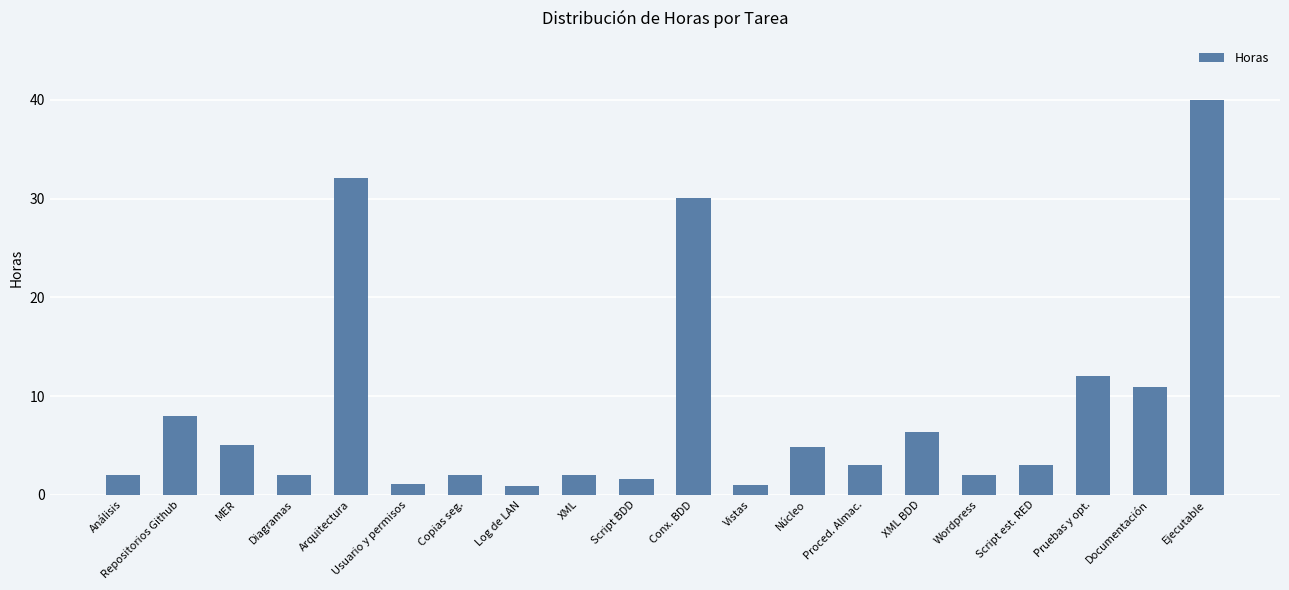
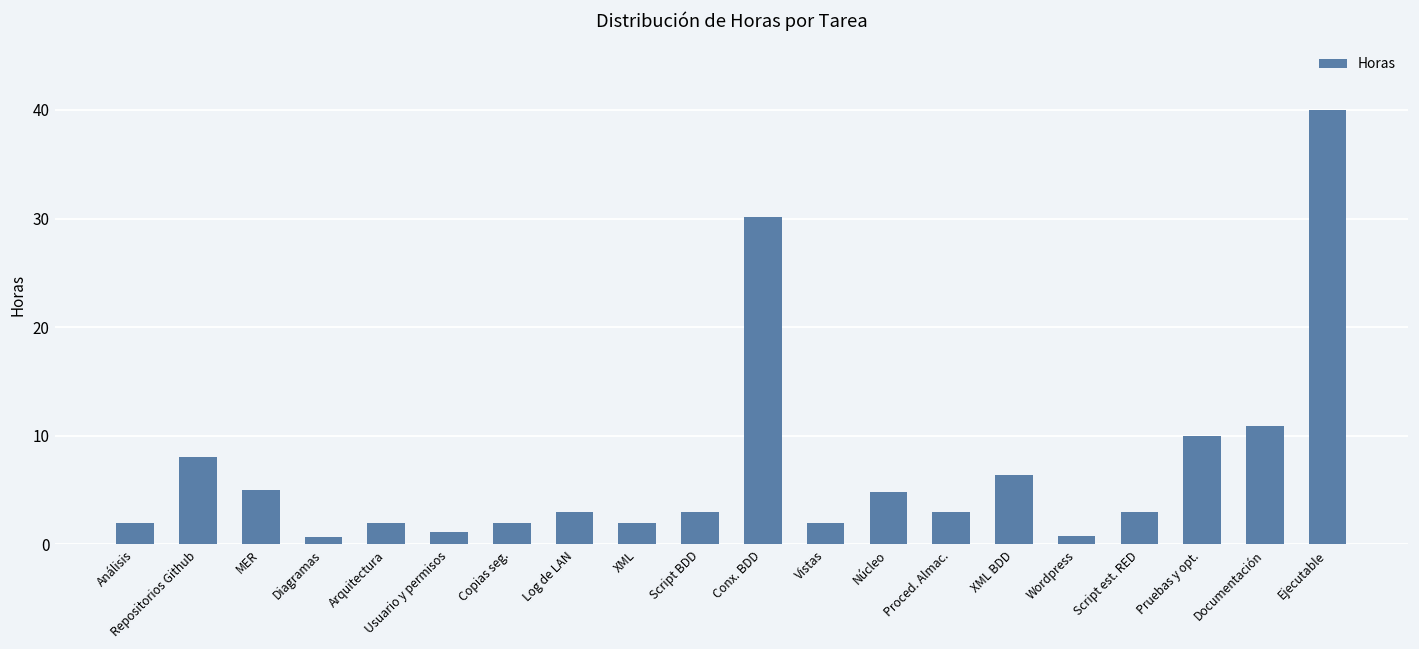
Diagramas: 2 -> 1
Arquitectura: 32 -> 2
Log de LAN: 1 -> 3
Script BDD: 2 -> 3
Vistas: 1 -> 2
Wordpress: 2 -> 1
Pruebas y opt.: 12 -> 10
